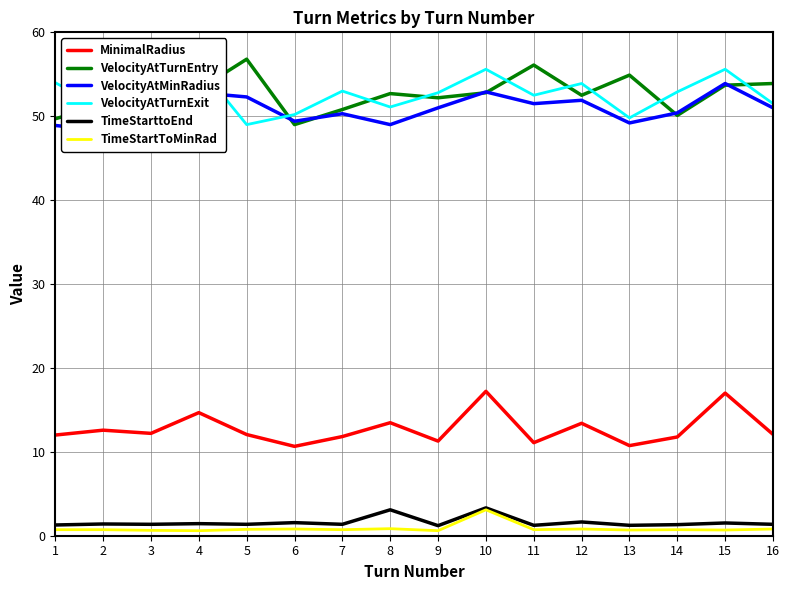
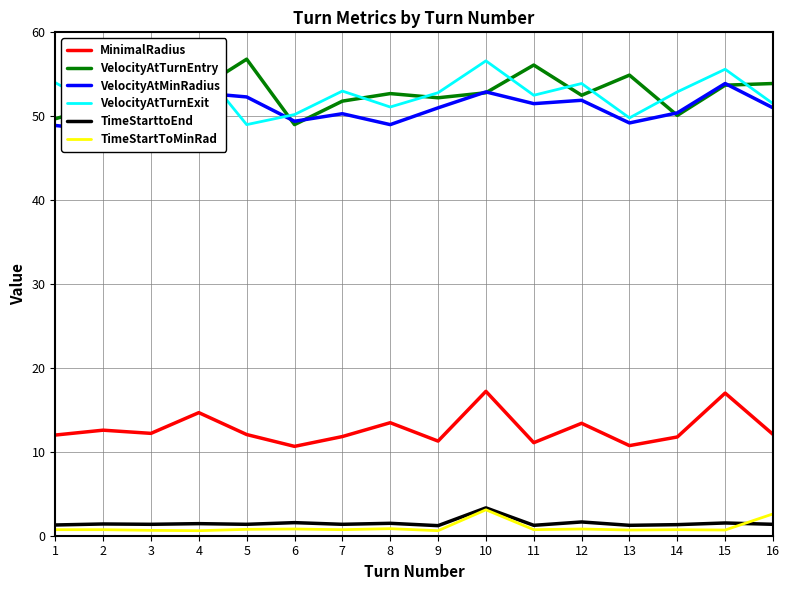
VelocityAtTurnEntry, 7: 51 -> 52
TimeStarttoEnd, 8: 3 -> 1
VelocityAtTurnExit, 10: 56 -> 57
TimeStartToMinRad, 16: 1 -> 3
